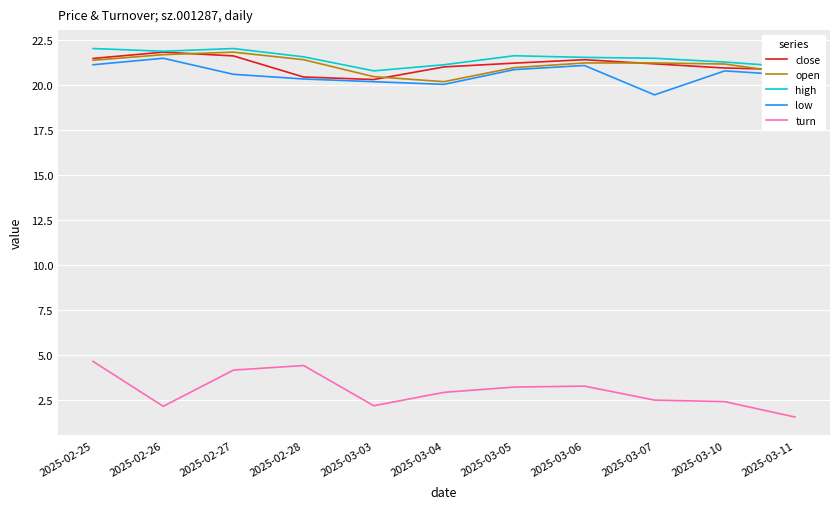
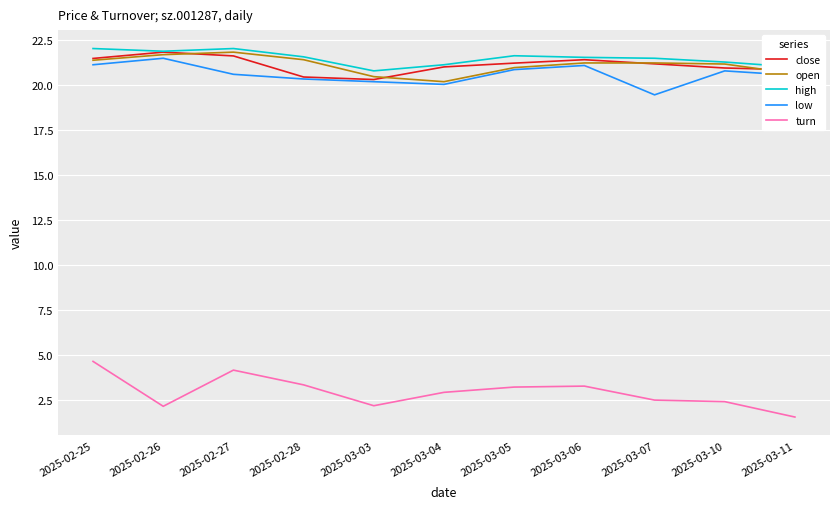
turn, 2025-02-28: 4.4 -> 3.3
